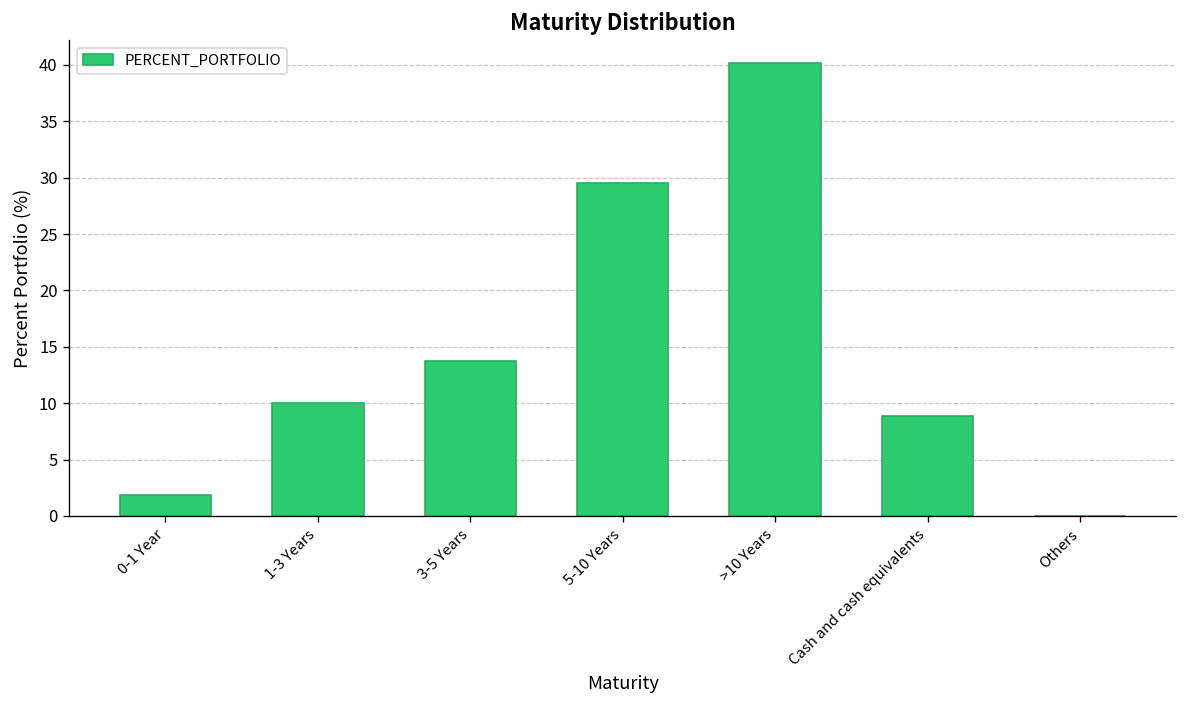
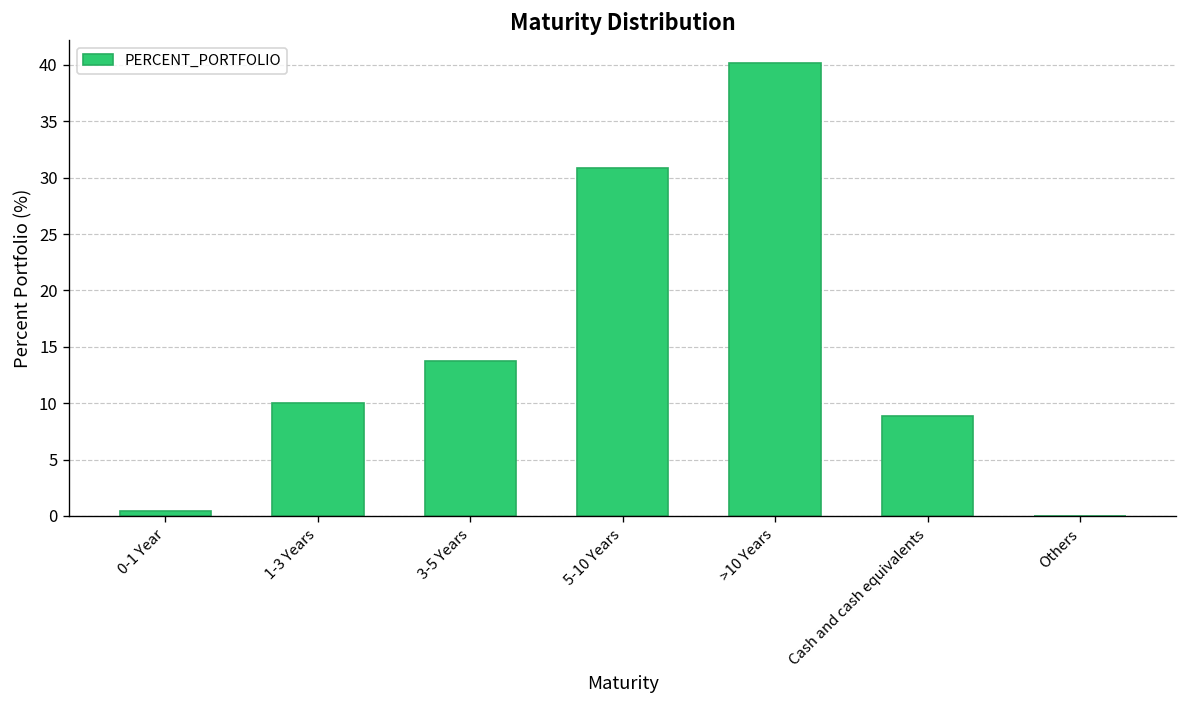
0-1 Year: 2 -> 0
5-10 Years: 30 -> 31
